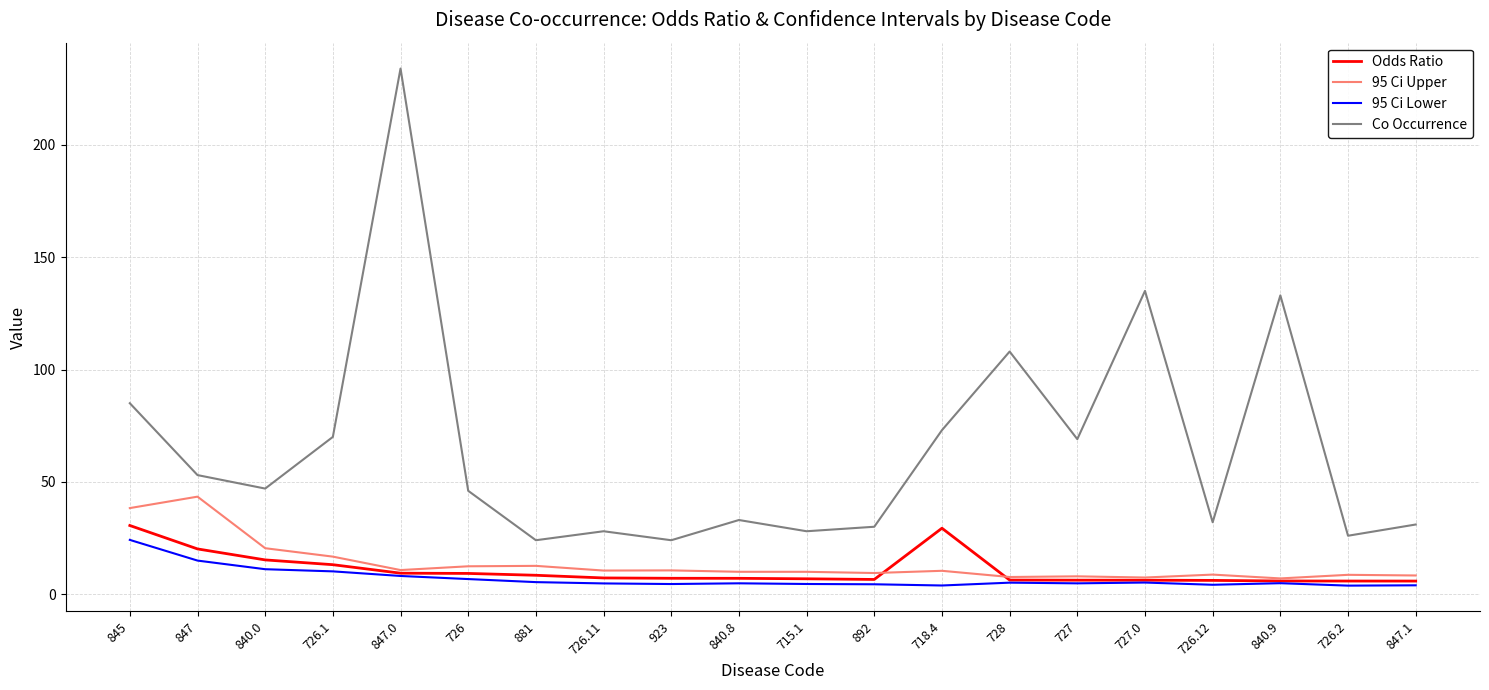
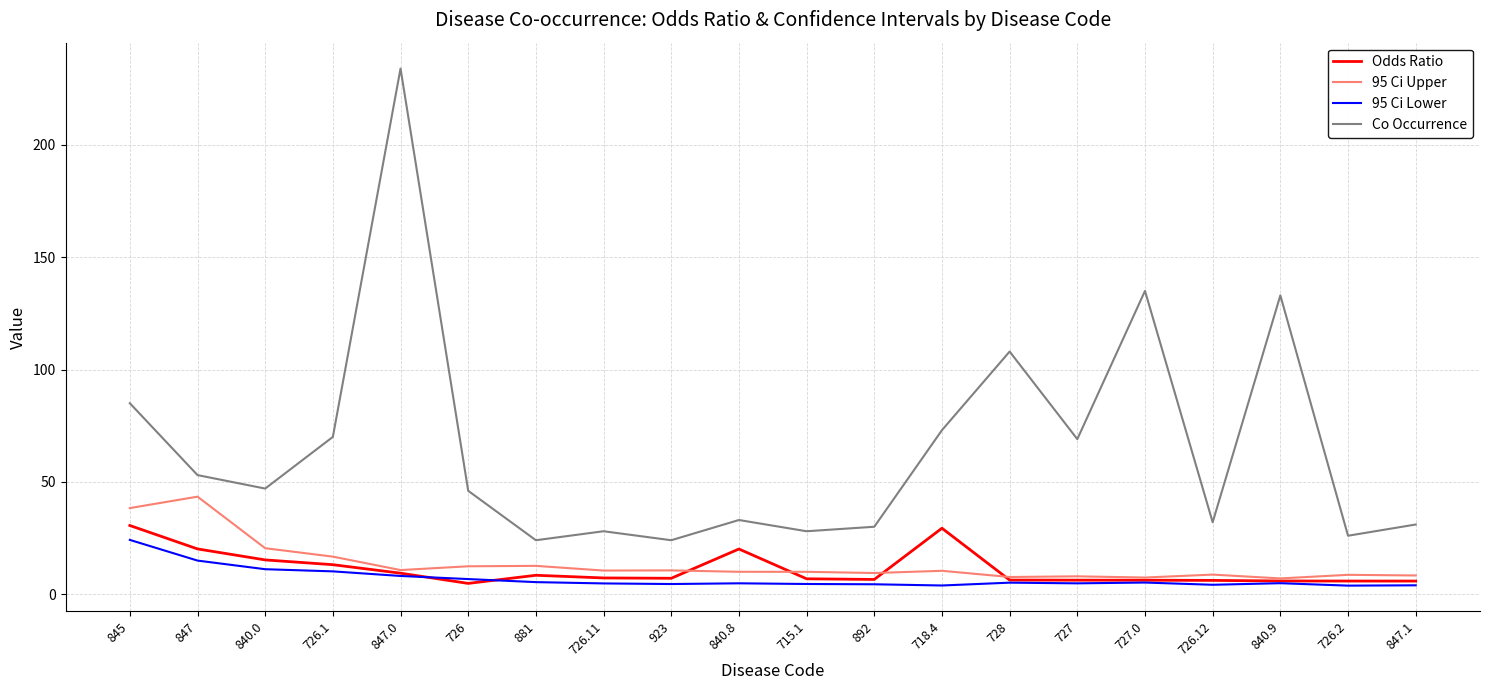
Odds Ratio, 726: 9 -> 5
Odds Ratio, 840.8: 7 -> 20
